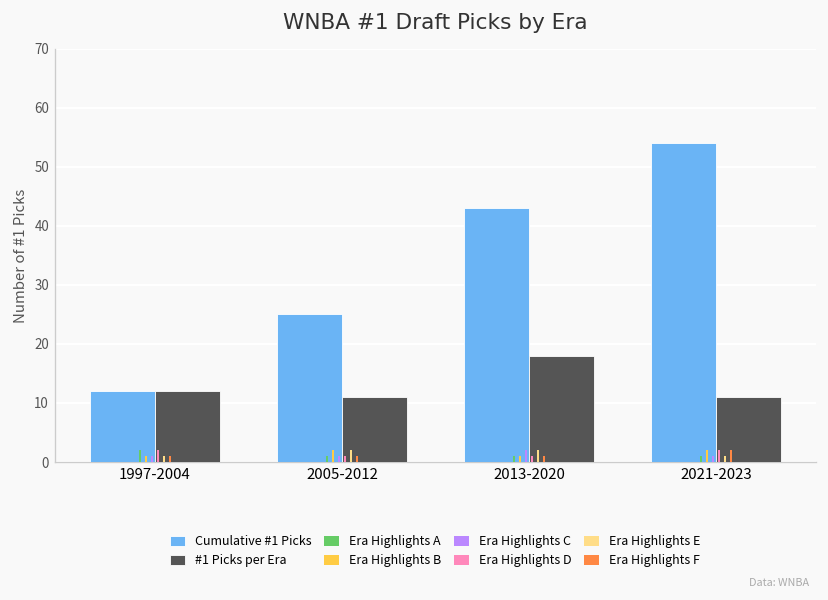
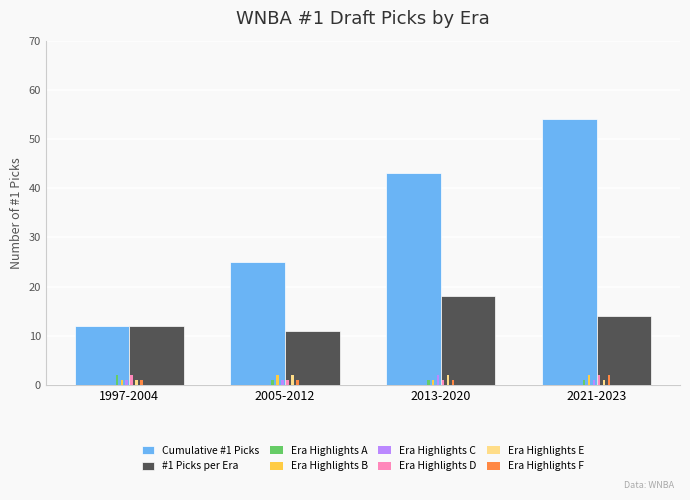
#1 Picks per Era, 2021-2023: 11 -> 14
